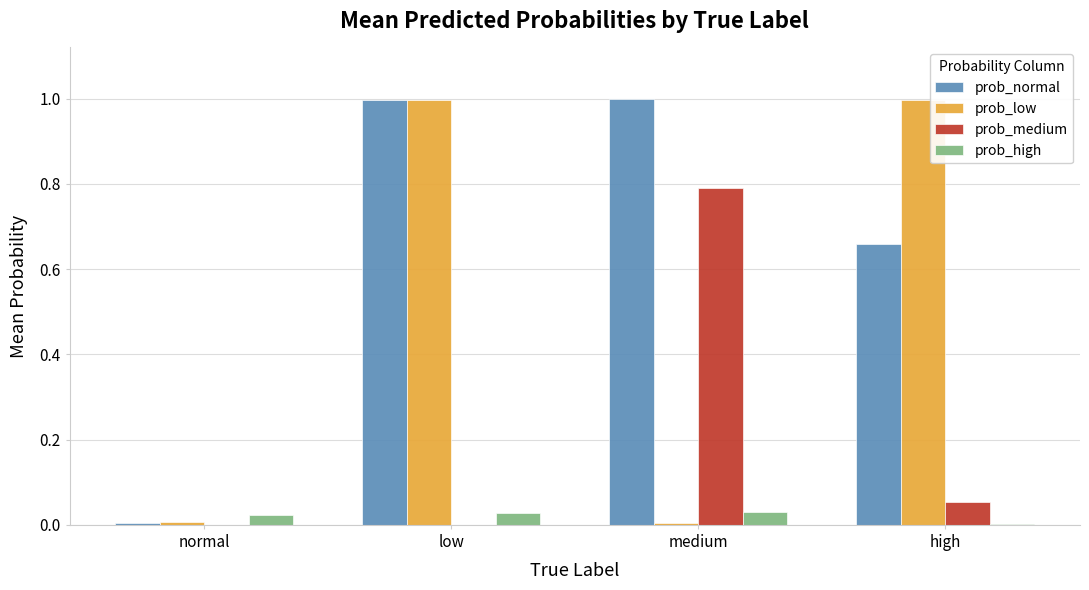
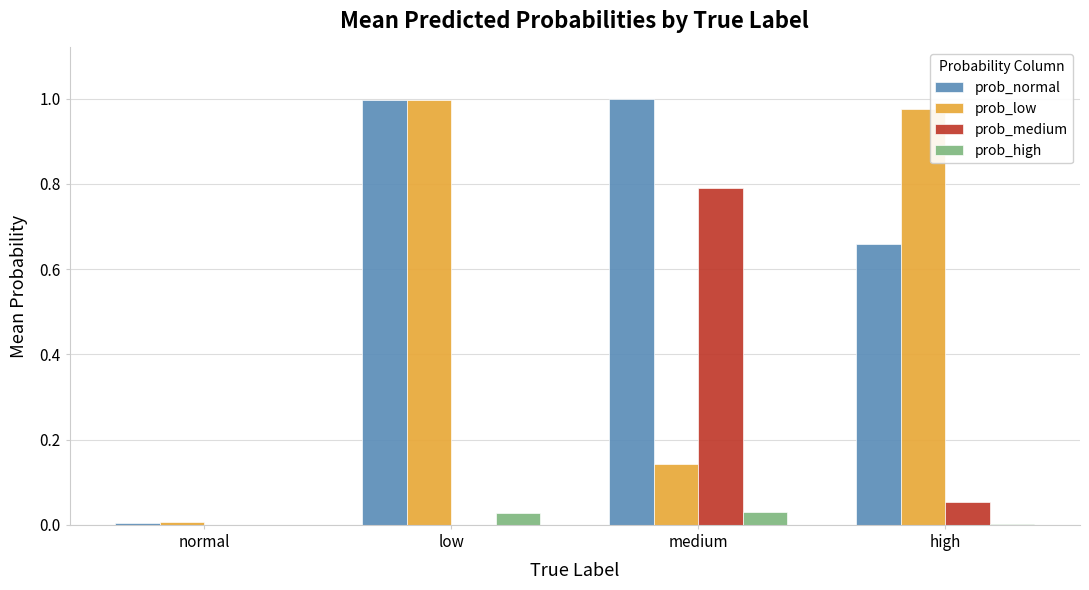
prob_high, normal: 0.02 -> 0.00
prob_low, medium: 0.00 -> 0.14
prob_low, high: 1.00 -> 0.98
